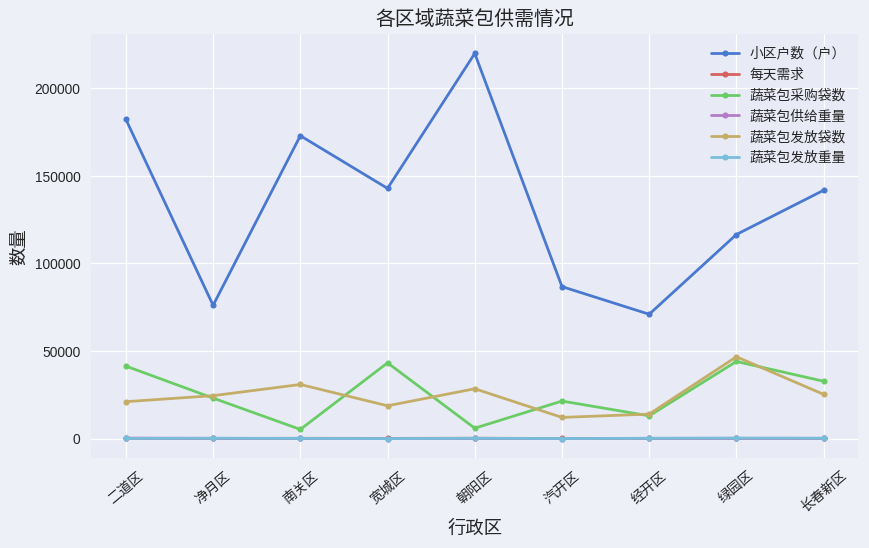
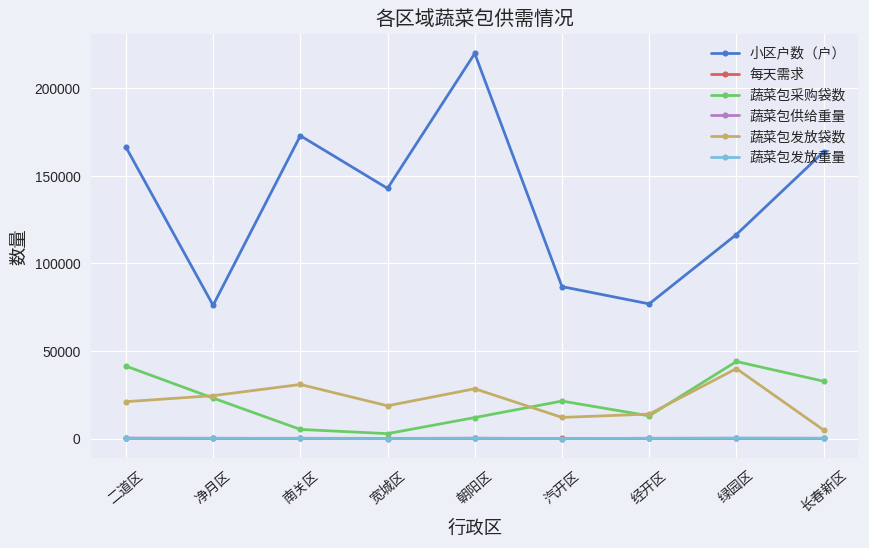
小区户数（户）, 二道区: 182000 -> 166000
蔬菜包采购袋数, 宽城区: 43000 -> 3000
蔬菜包采购袋数, 朝阳区: 6000 -> 12000
小区户数（户）, 经开区: 71000 -> 77000
蔬菜包发放袋数, 绿园区: 47000 -> 40000
小区户数（户）, 长春新区: 142000 -> 164000
蔬菜包发放袋数, 长春新区: 25000 -> 5000
